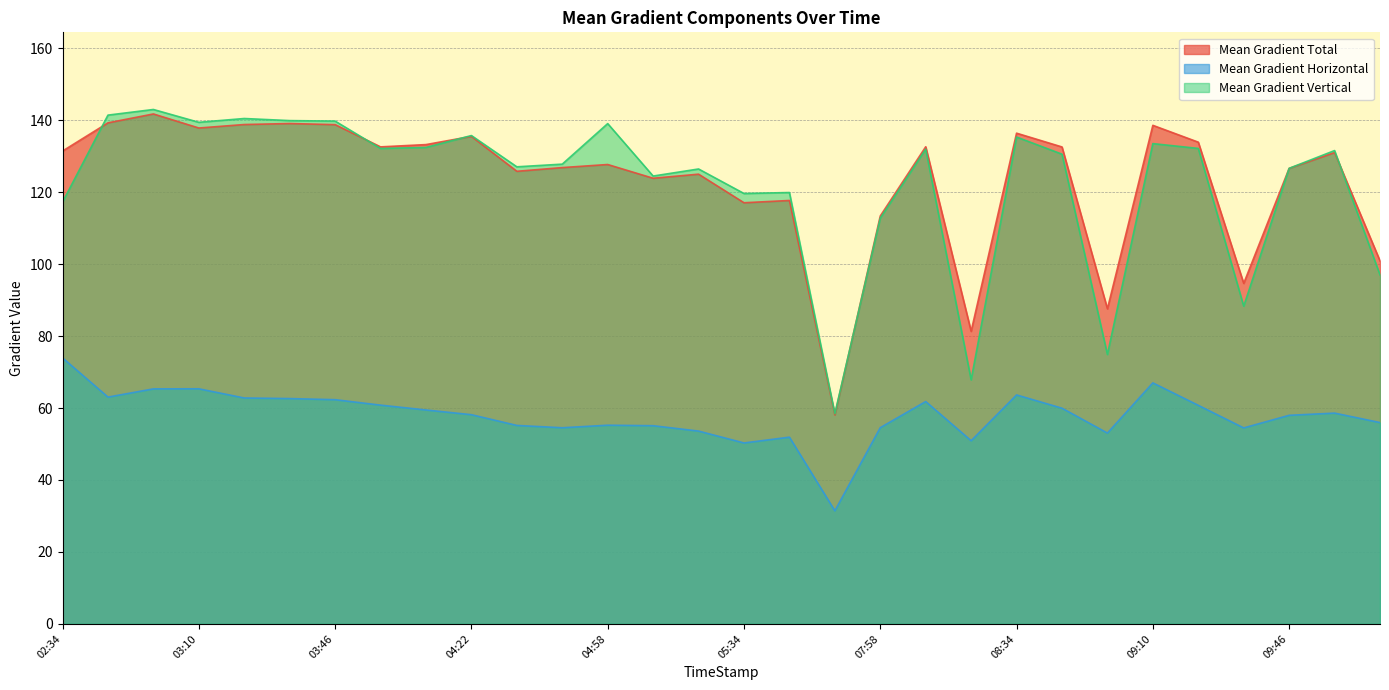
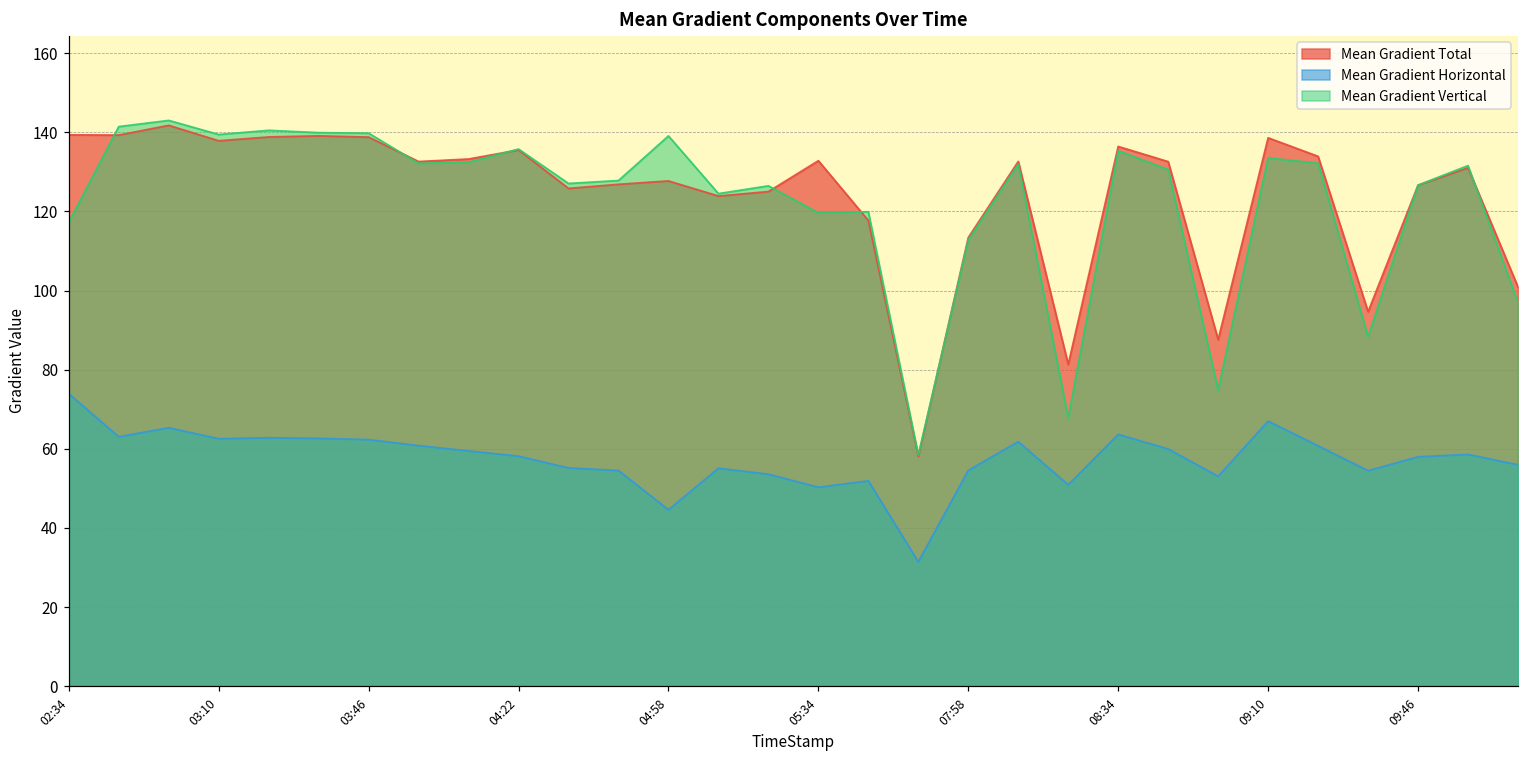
Mean Gradient Total, 02:34: 131 -> 139
Mean Gradient Horizontal, 03:10: 65 -> 63
Mean Gradient Horizontal, 04:58: 55 -> 45
Mean Gradient Total, 05:34: 117 -> 133
